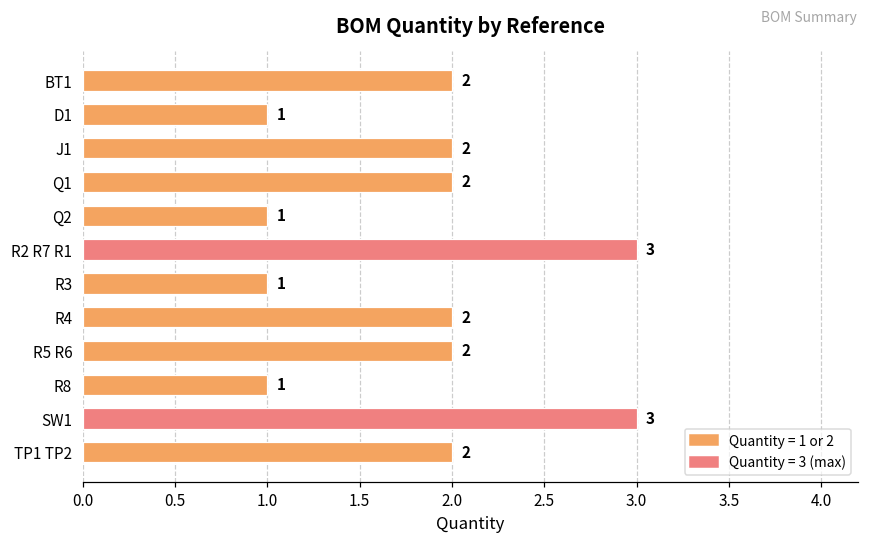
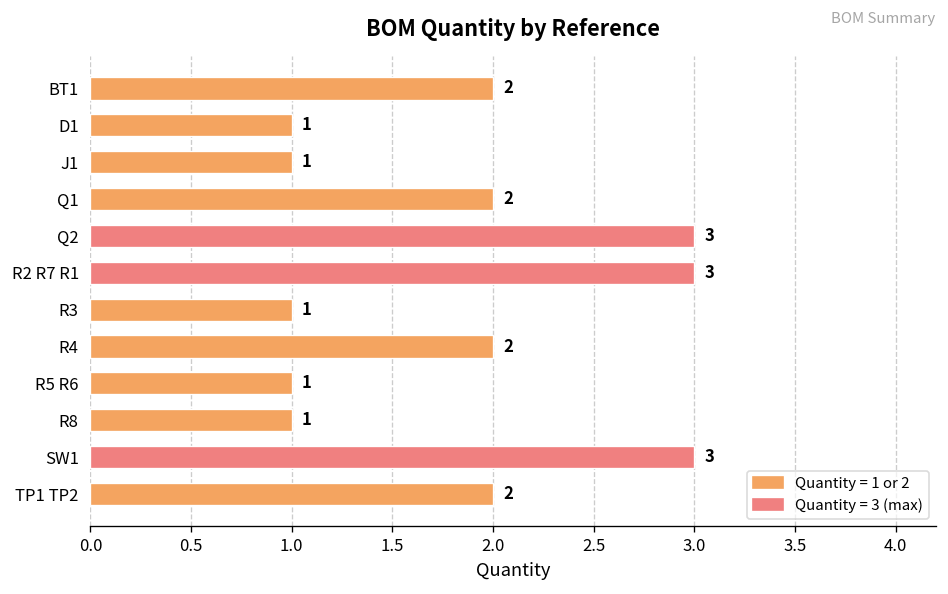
J1: 2 -> 1
Q2: 1 -> 3
R5 R6: 2 -> 1
